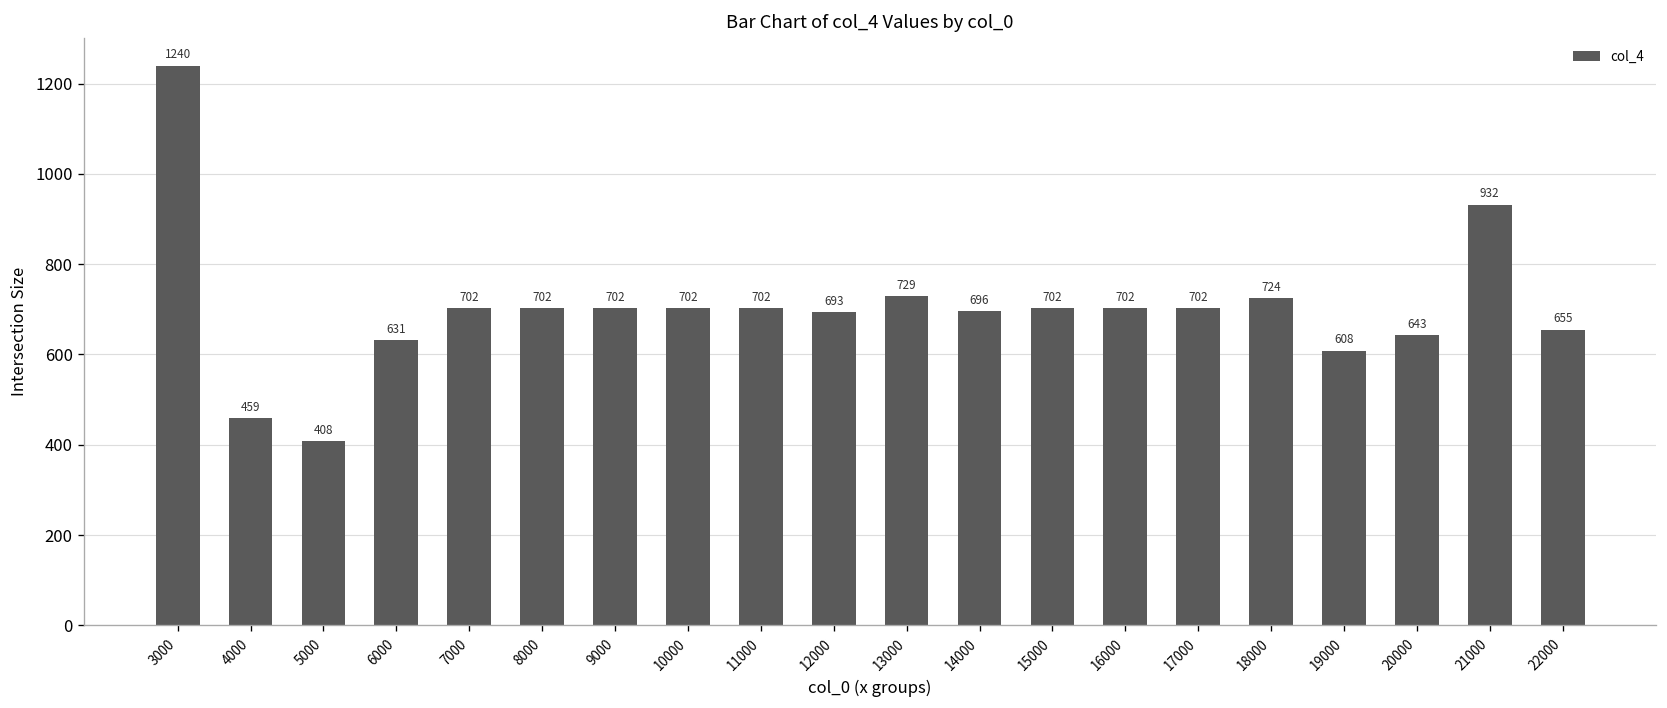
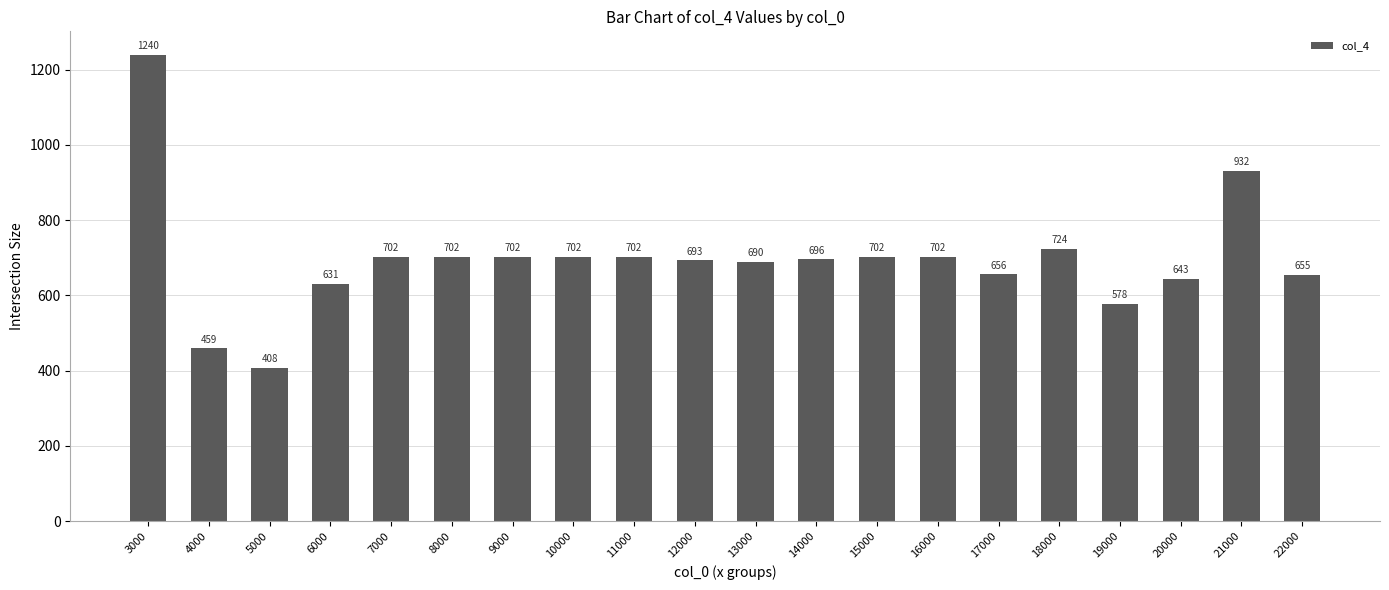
13000: 729 -> 690
17000: 702 -> 656
19000: 608 -> 578
